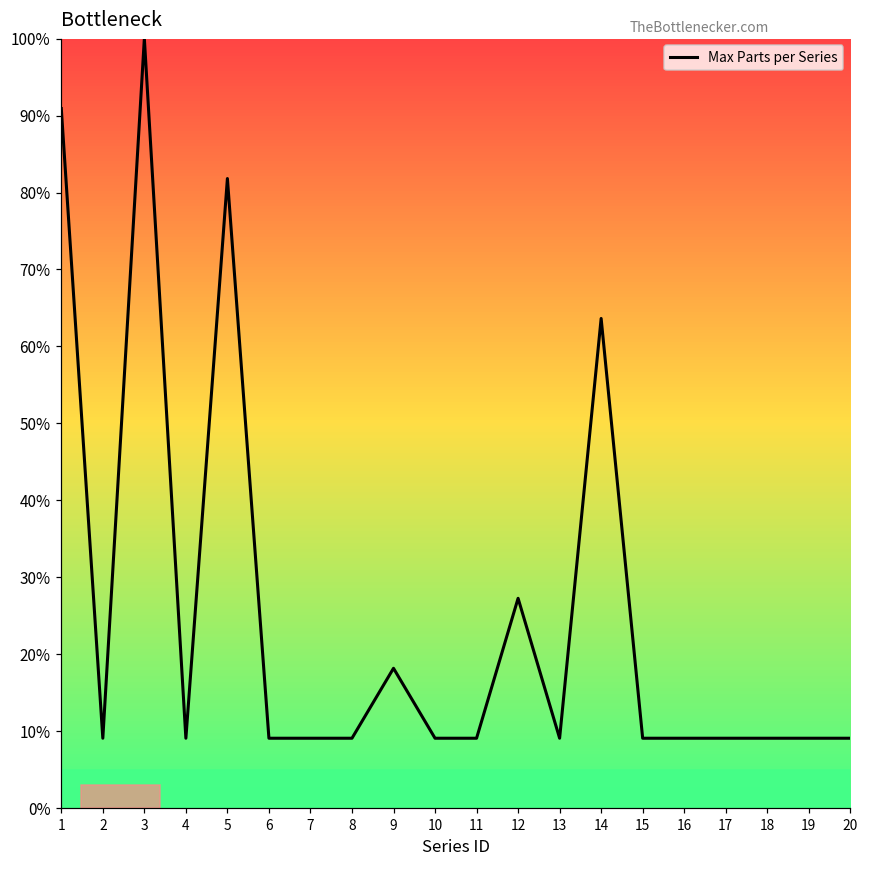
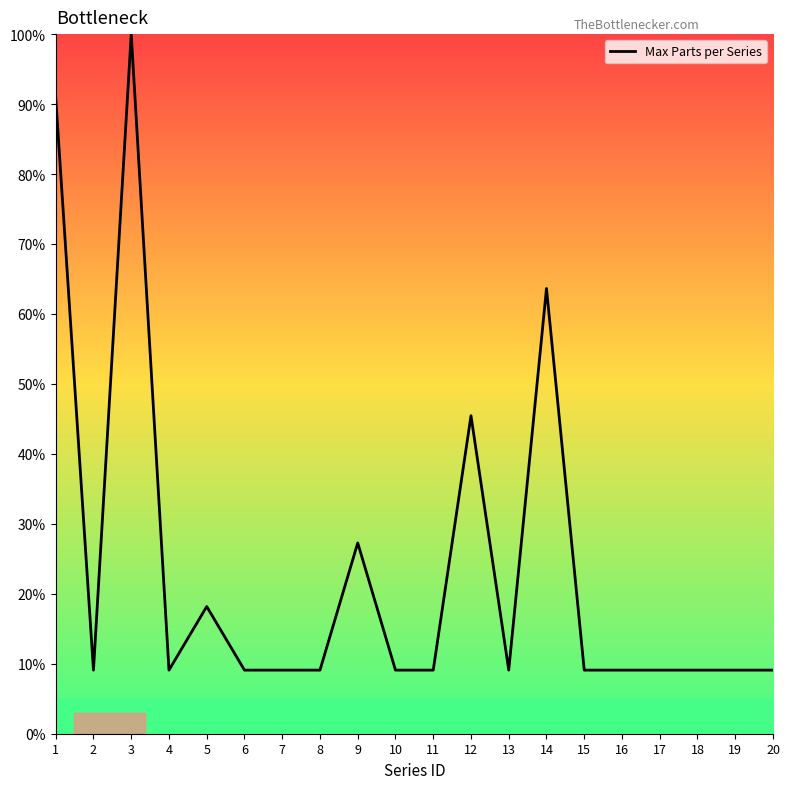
5: 82% -> 18%
9: 18% -> 27%
12: 27% -> 45%
